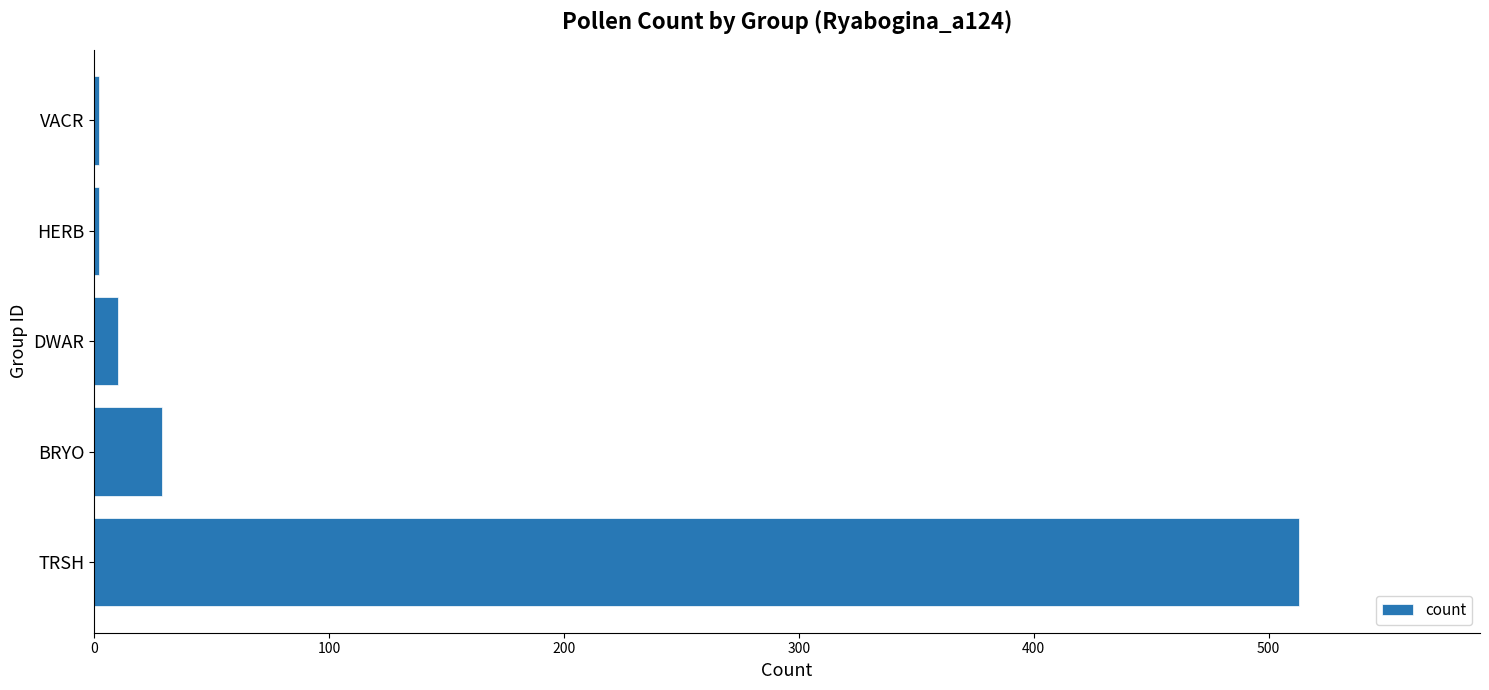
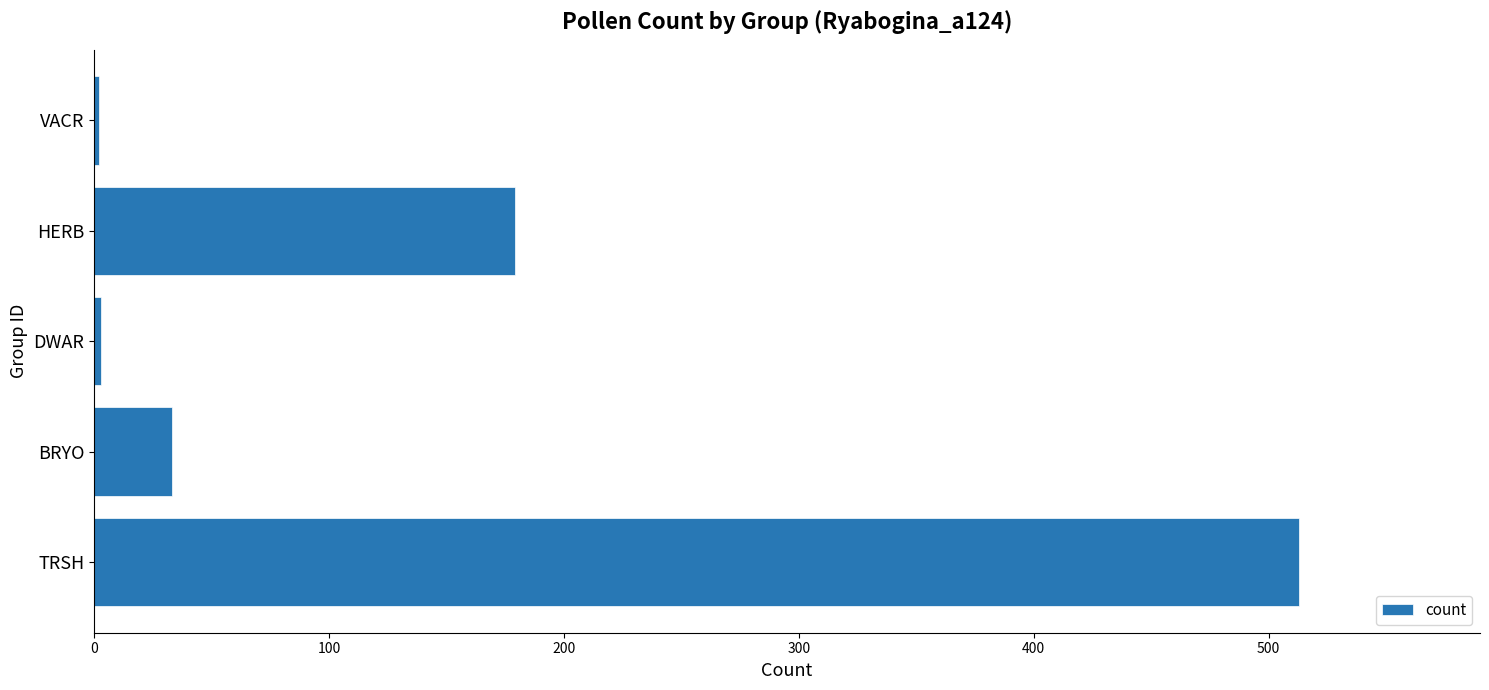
HERB: 2 -> 179
DWAR: 10 -> 3
BRYO: 29 -> 33
